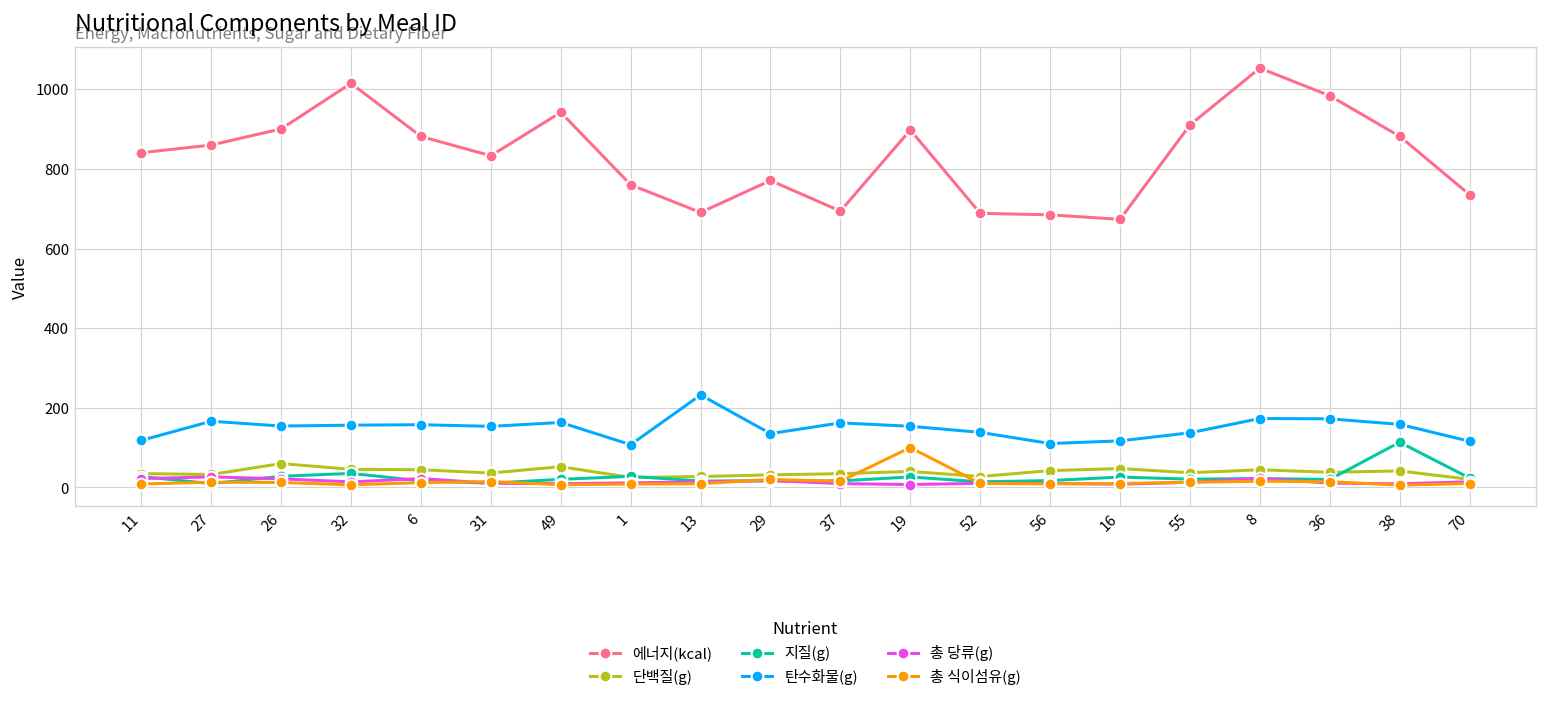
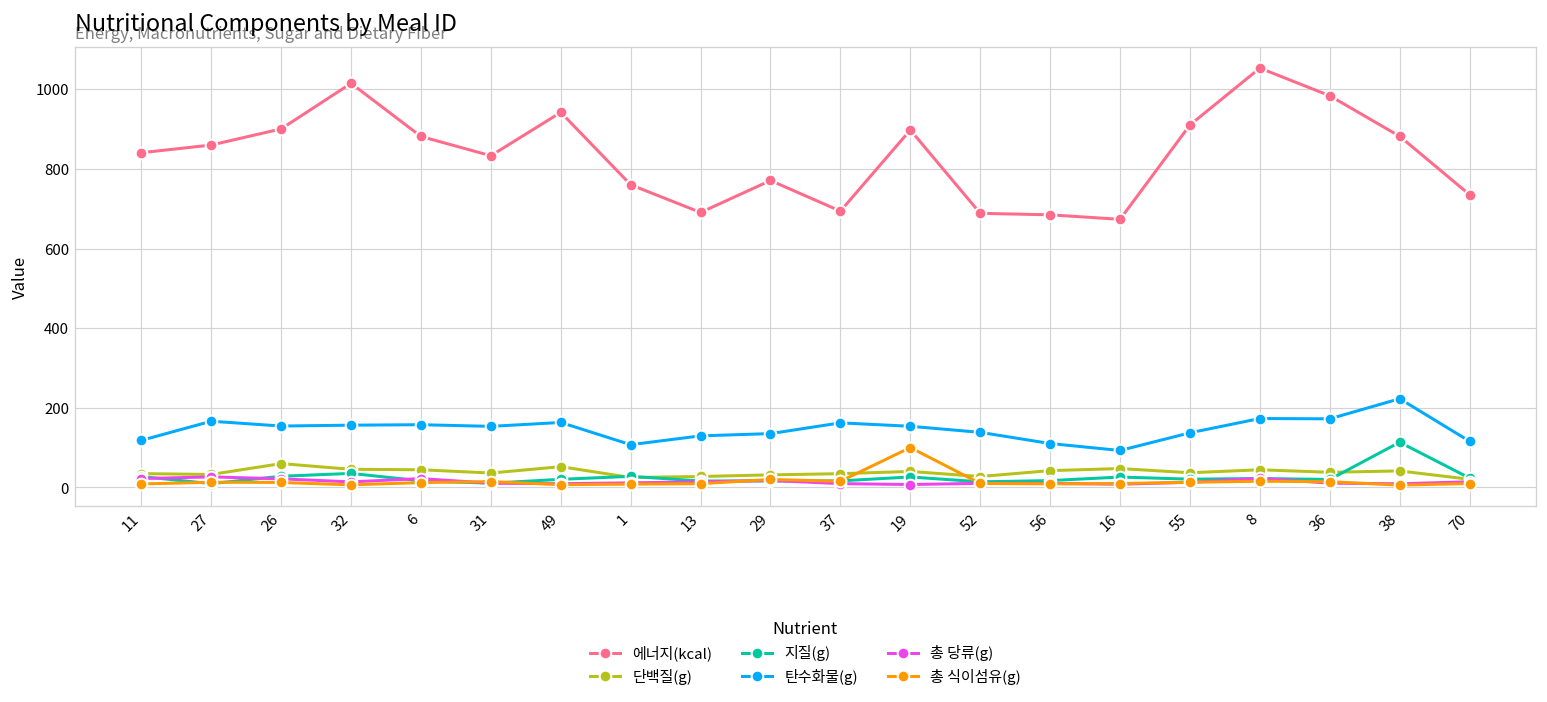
탄수화물(g), 13: 230 -> 130
탄수화물(g), 16: 120 -> 90
탄수화물(g), 38: 160 -> 220
